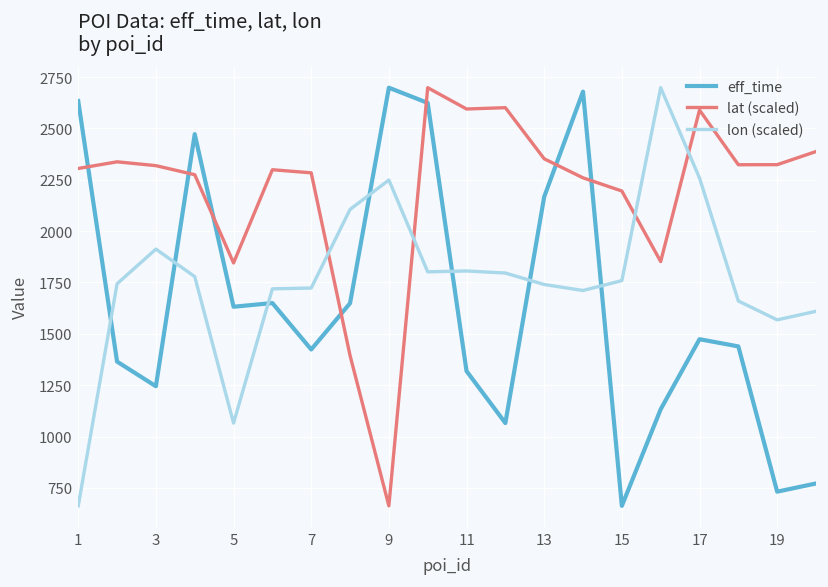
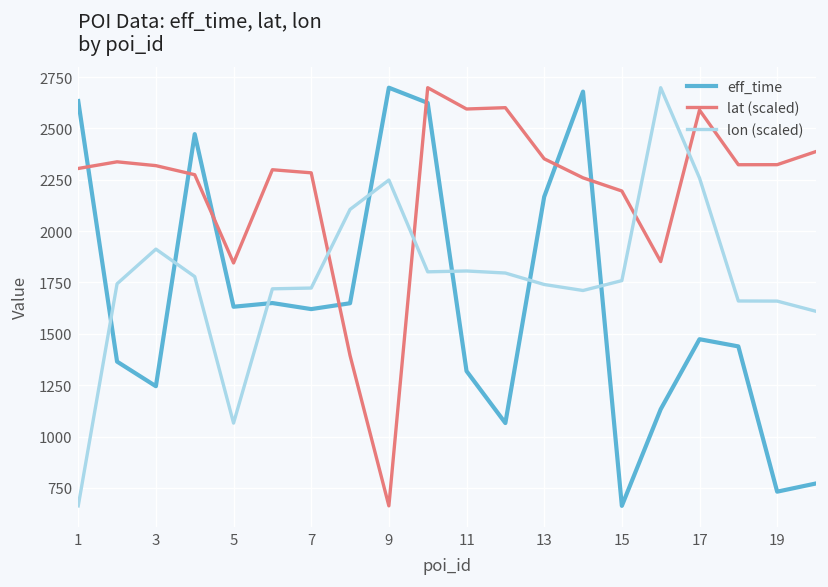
eff_time, 7: 1420 -> 1620
lon (scaled), 19: 1570 -> 1660
